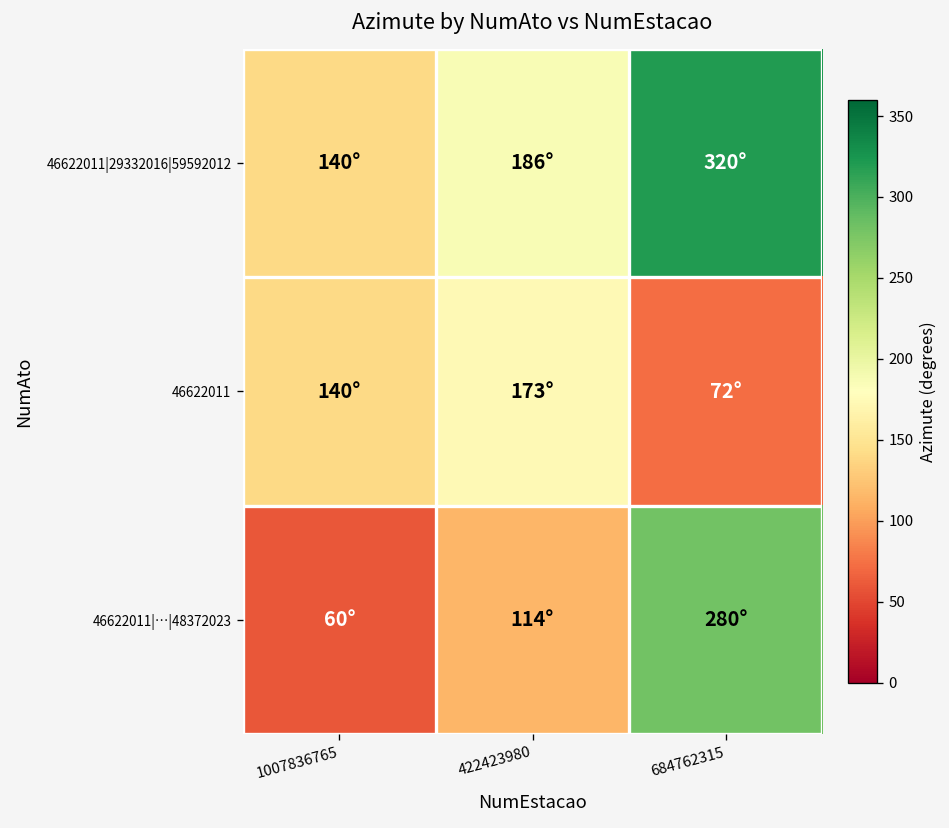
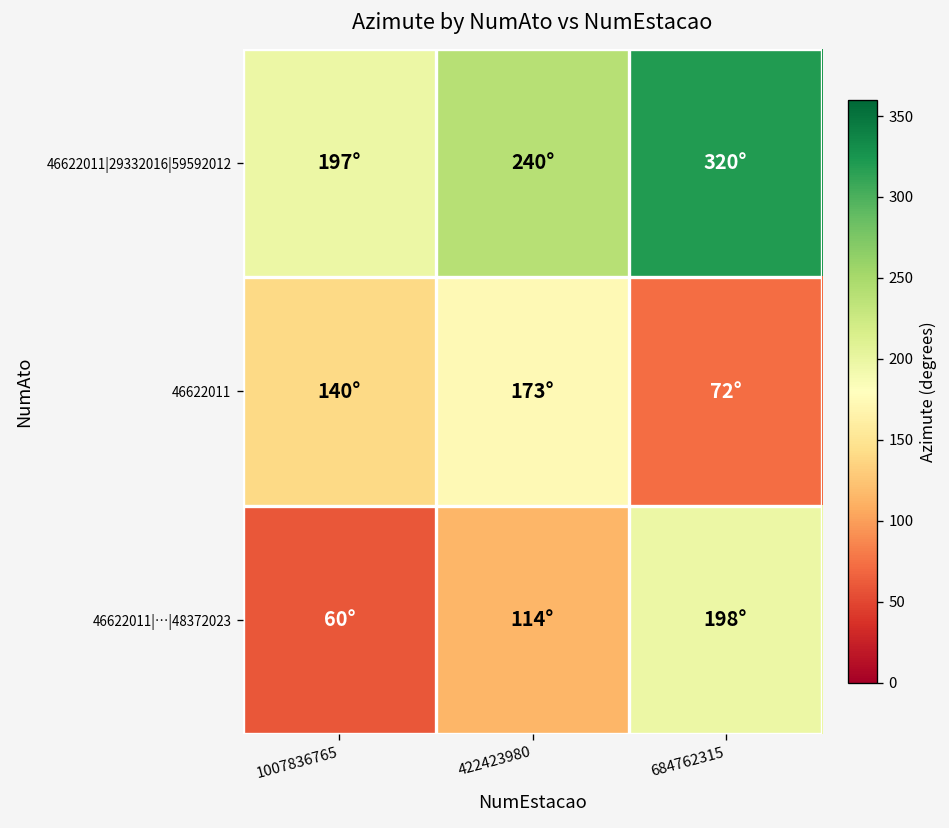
46622011|29332016|59592012, 1007836765: 140° -> 197°
46622011|29332016|59592012, 422423980: 186° -> 240°
46622011|…|48372023, 684762315: 280° -> 198°
